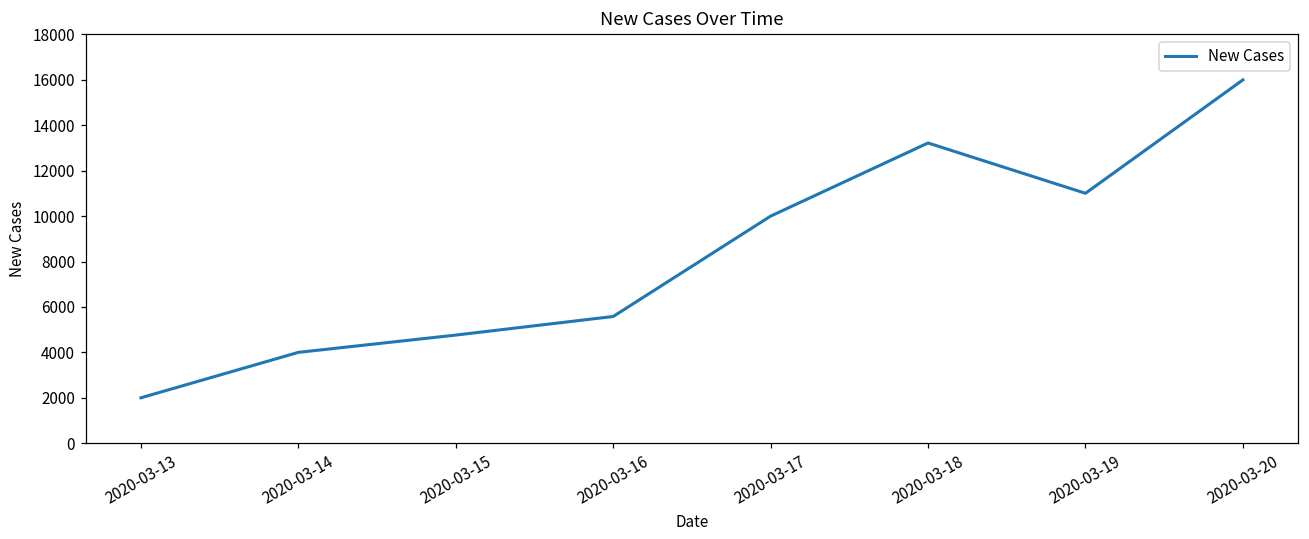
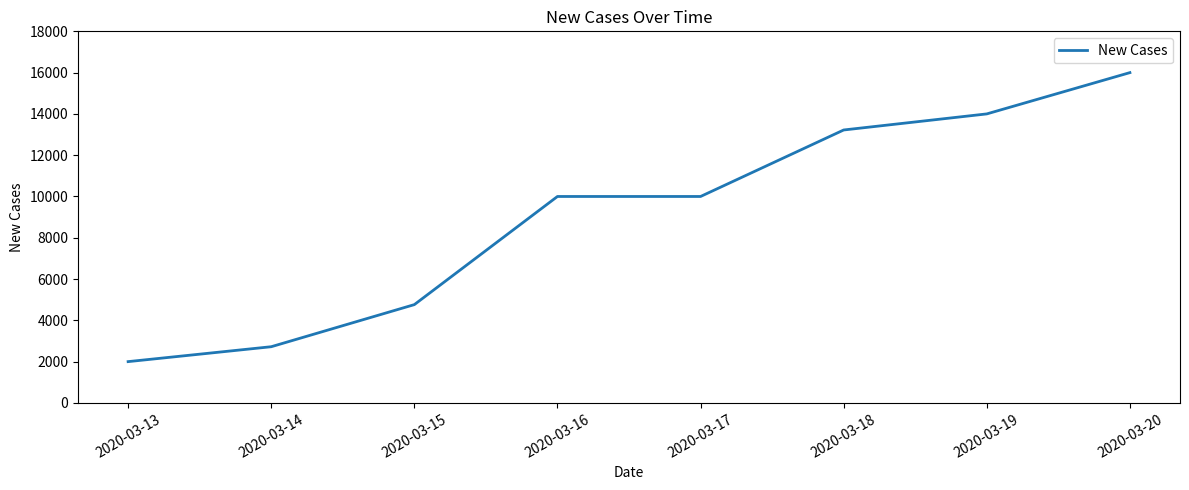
2020-03-14: 4000 -> 2700
2020-03-16: 5600 -> 10000
2020-03-19: 11000 -> 14000
